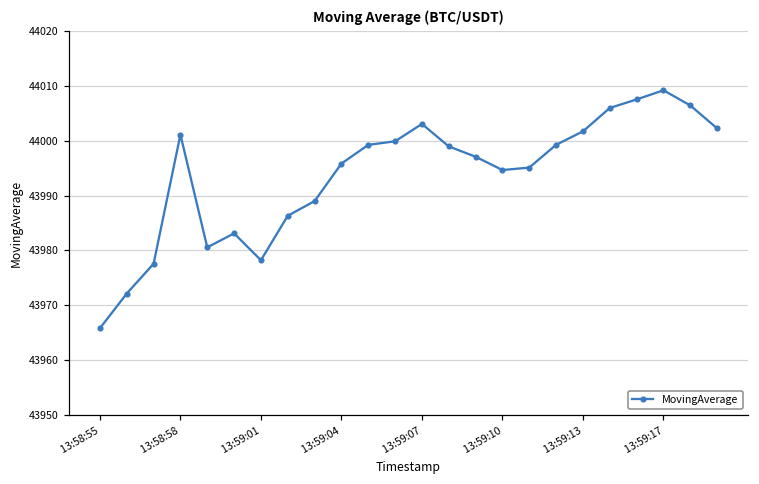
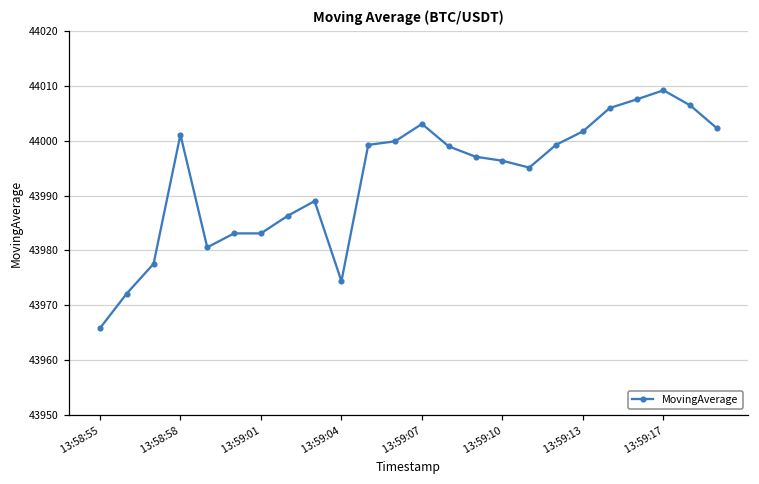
13:59:01: 43978 -> 43983
13:59:04: 43996 -> 43974
13:59:10: 43995 -> 43996
